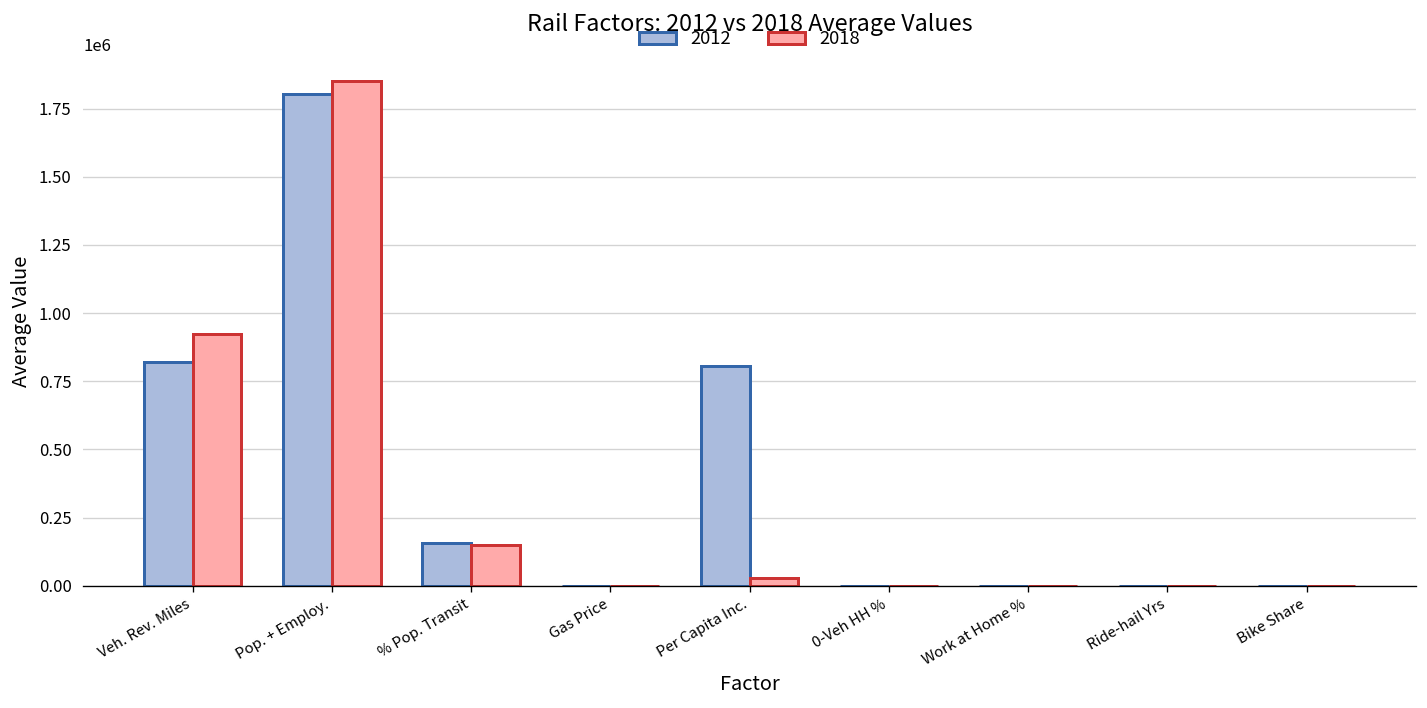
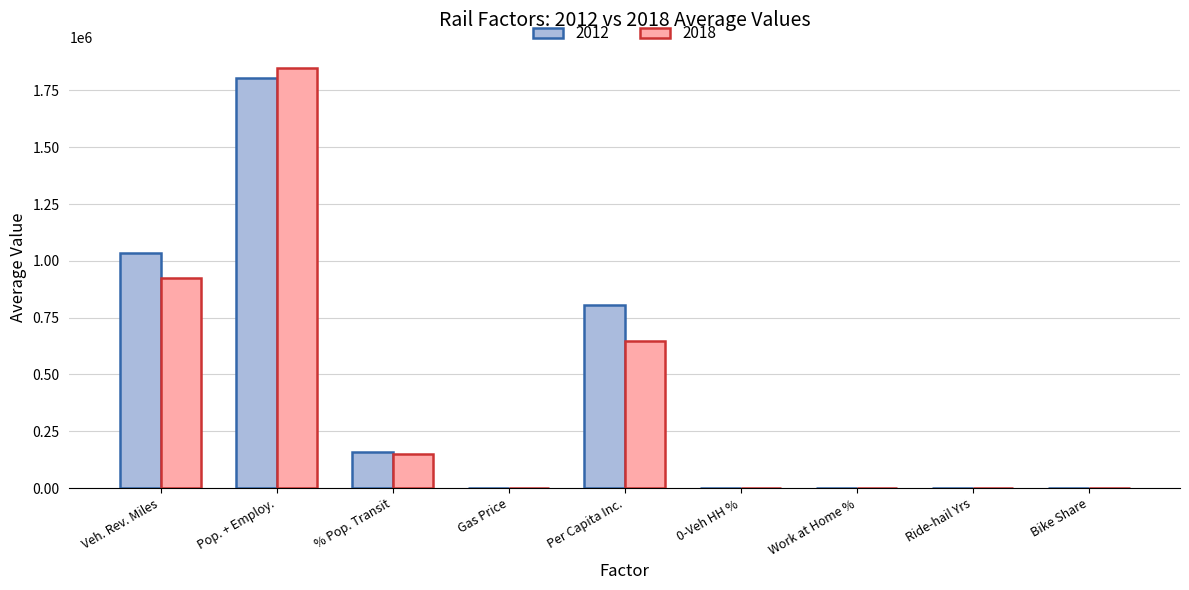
2012, Veh. Rev. Miles: 820000 -> 1030000
2018, Per Capita Inc.: 30000 -> 650000
